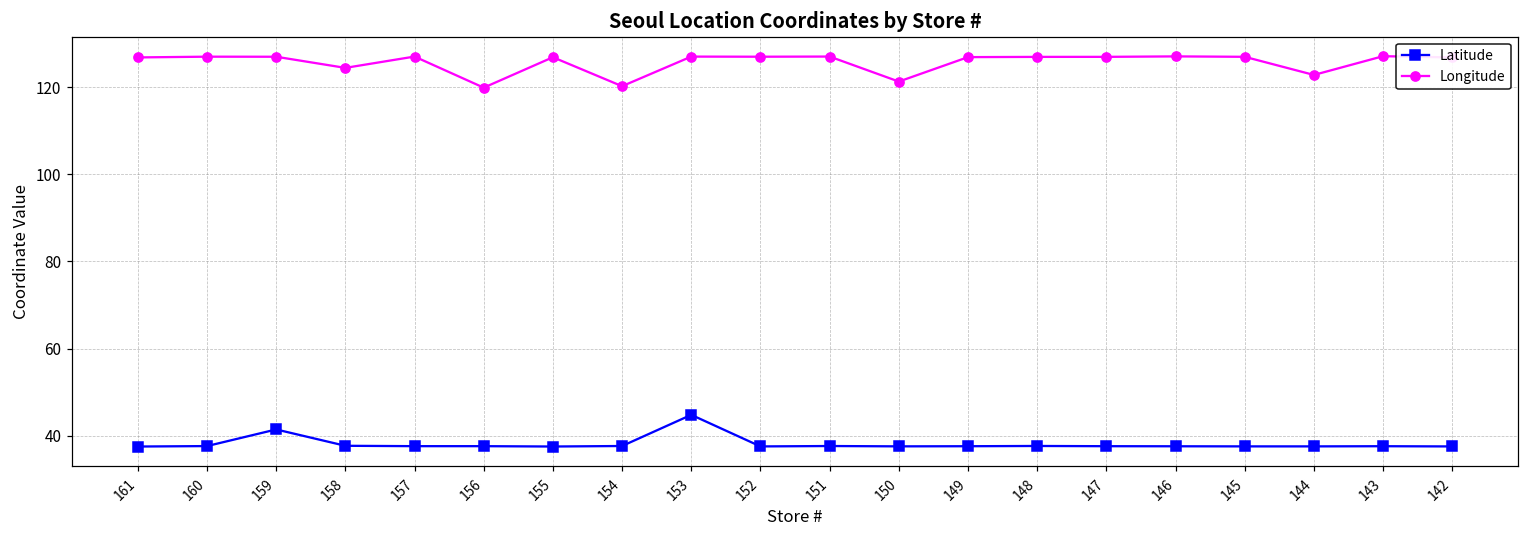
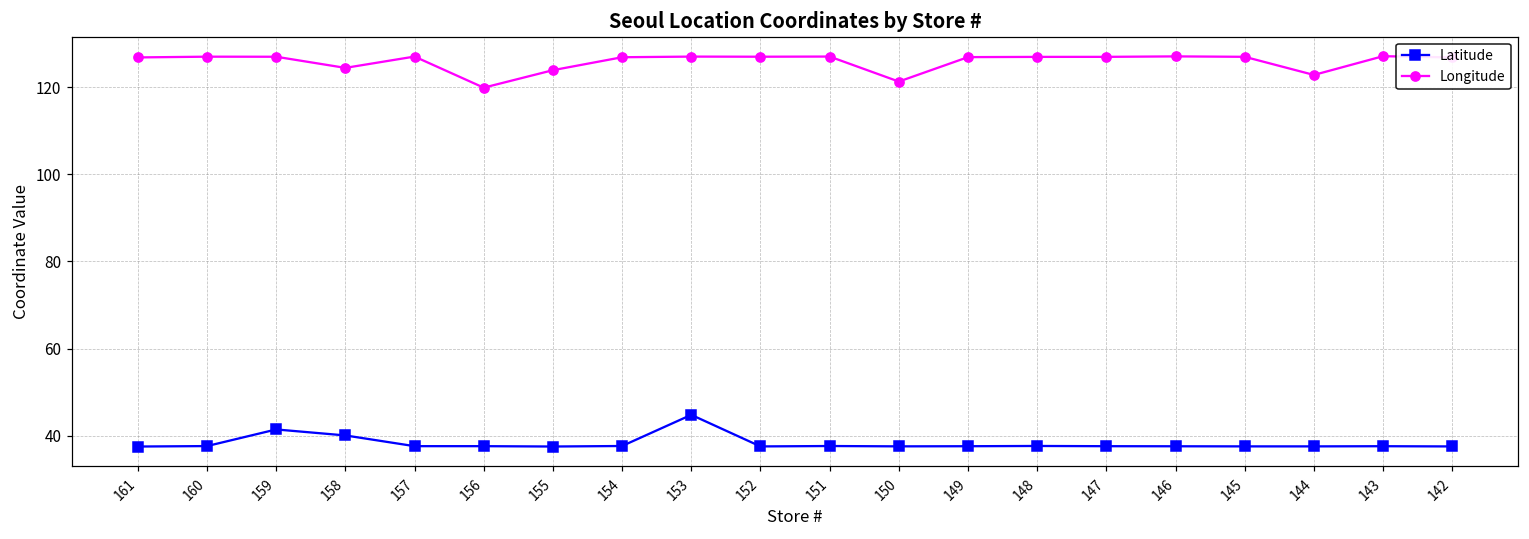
Latitude, 158: 38 -> 40
Longitude, 155: 127 -> 124
Longitude, 154: 120 -> 127
